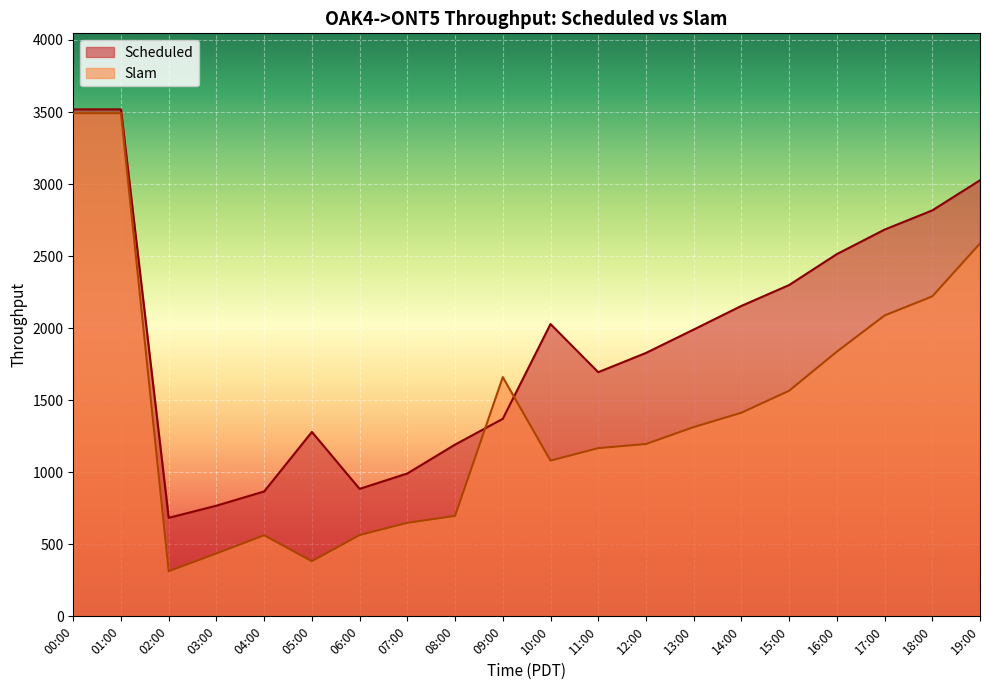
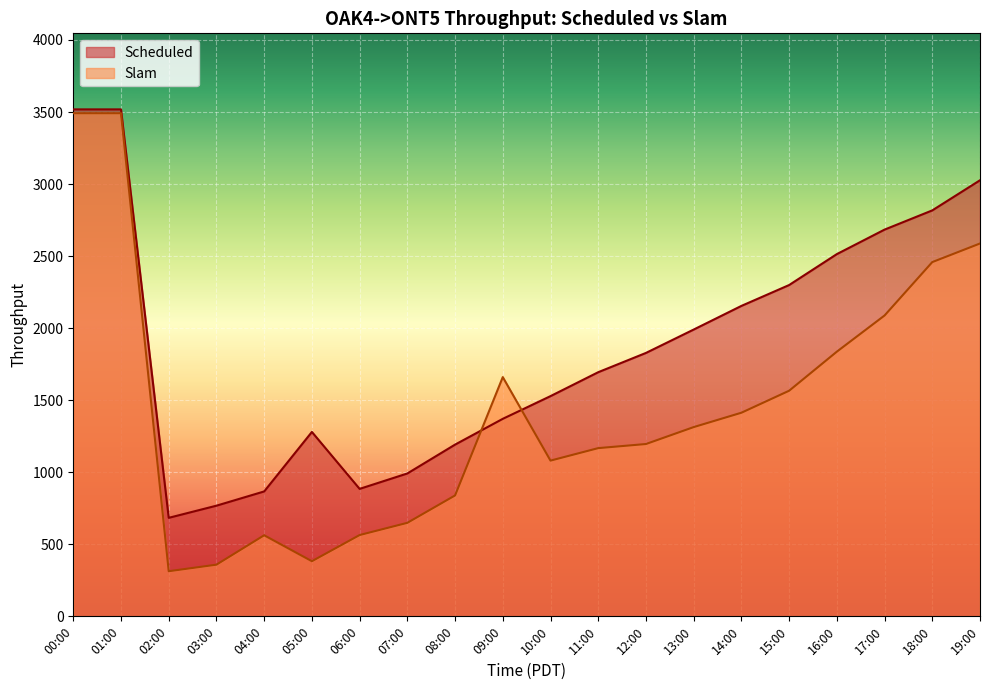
Slam, 03:00: 440 -> 360
Slam, 08:00: 700 -> 840
Scheduled, 10:00: 2030 -> 1530
Slam, 18:00: 2220 -> 2460
